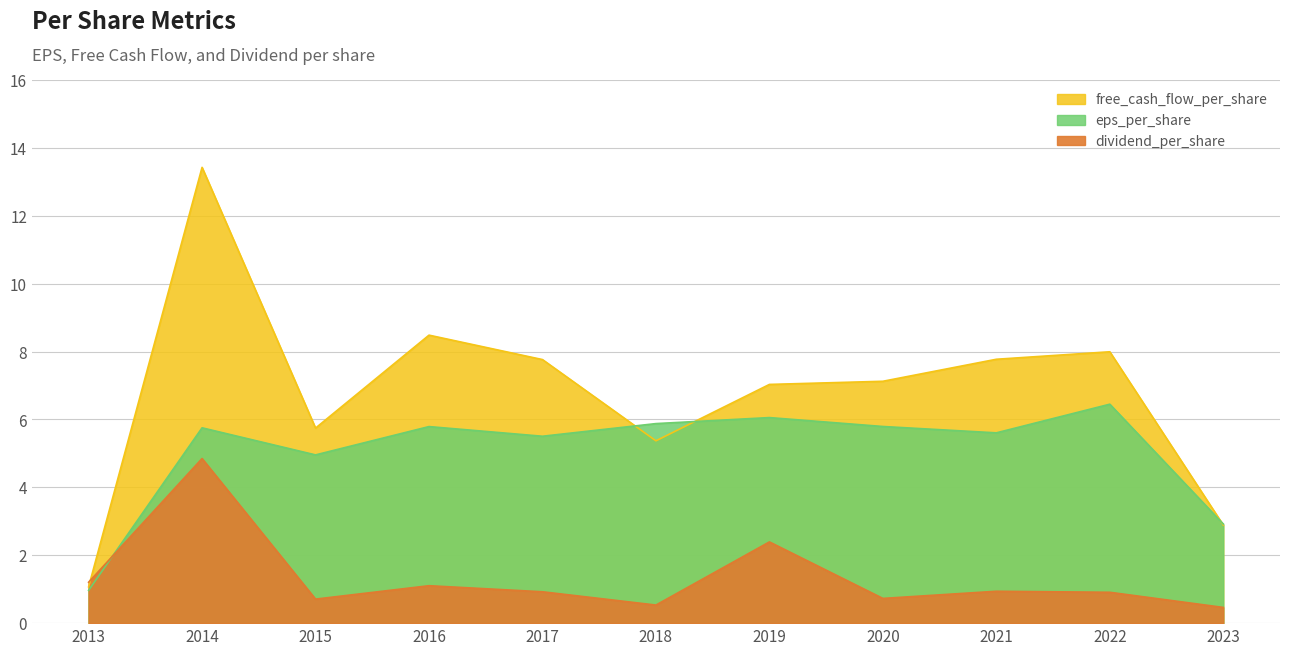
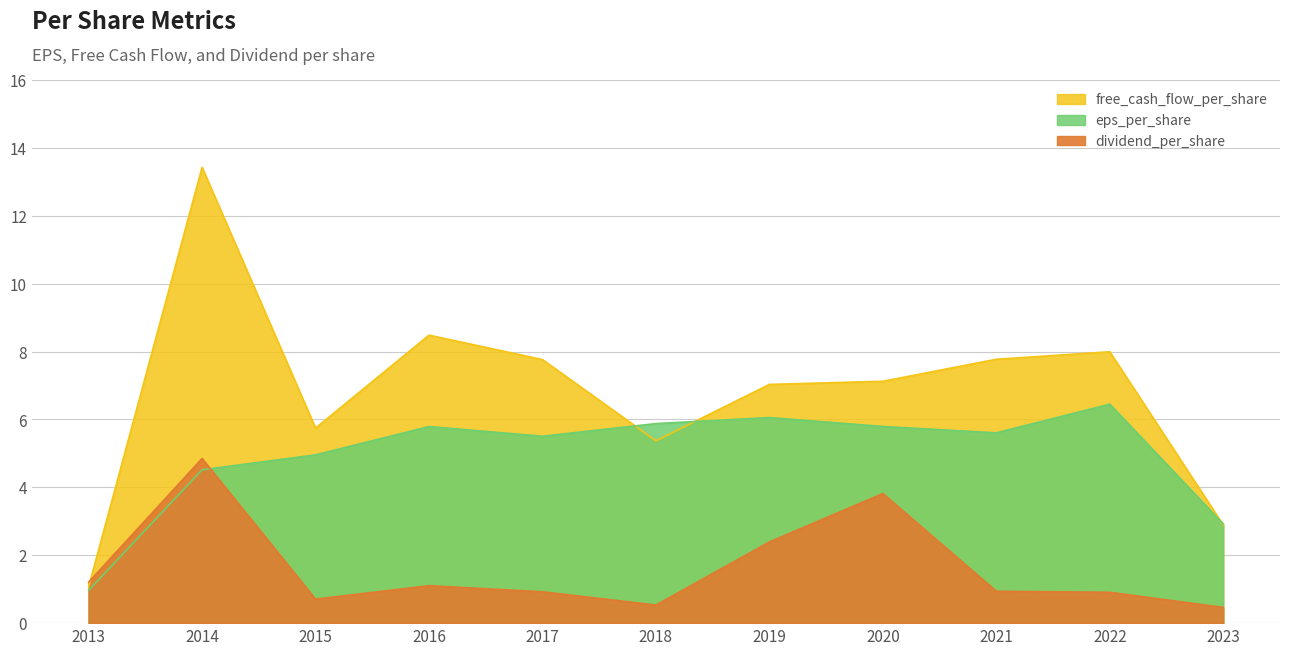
eps_per_share, 2014: 5.8 -> 4.5
dividend_per_share, 2020: 0.7 -> 3.8
